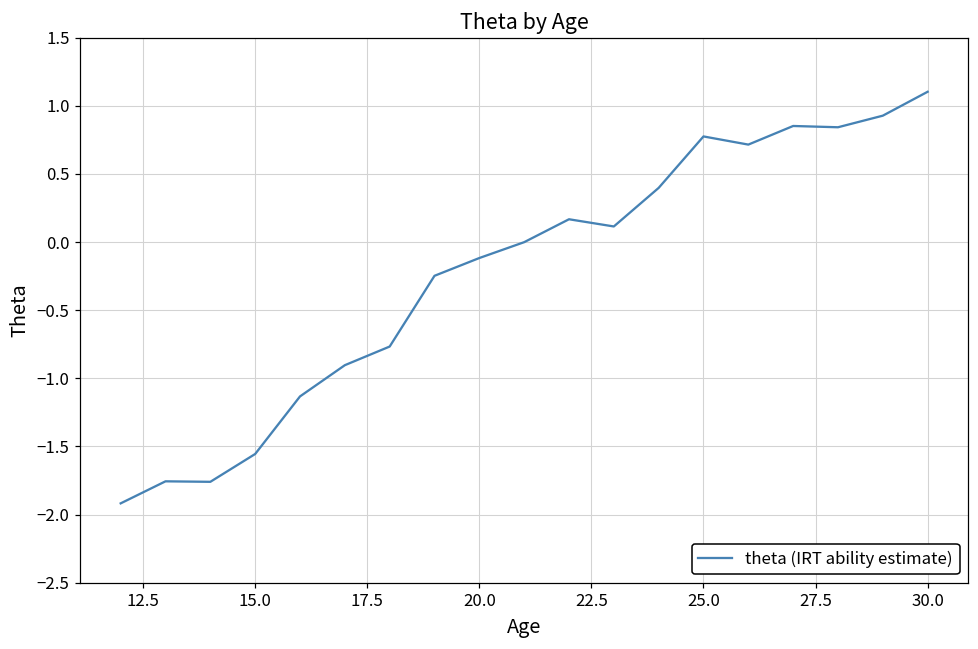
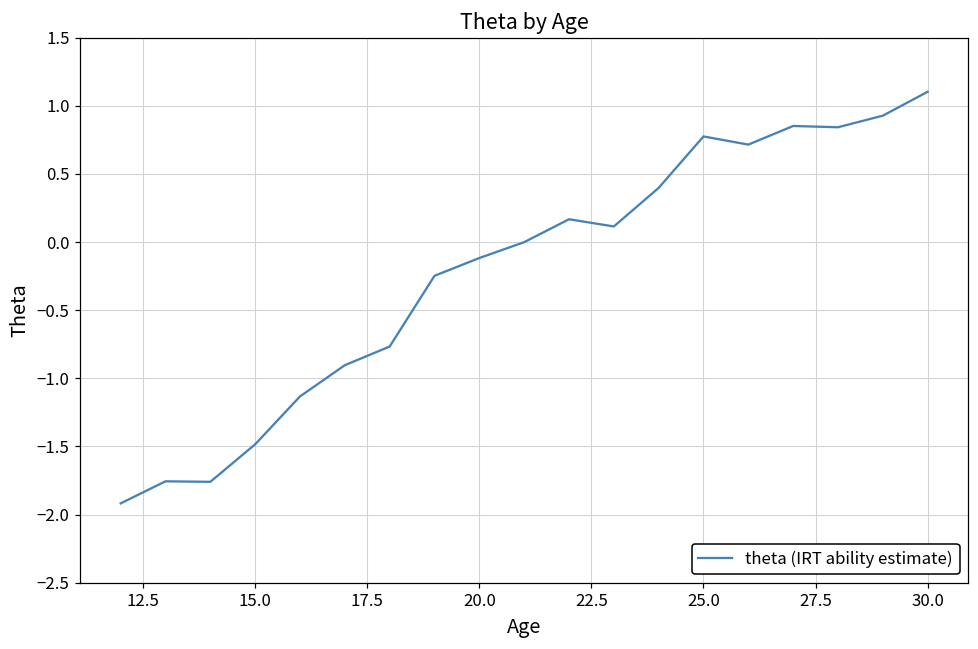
15.0: -1.56 -> -1.48
